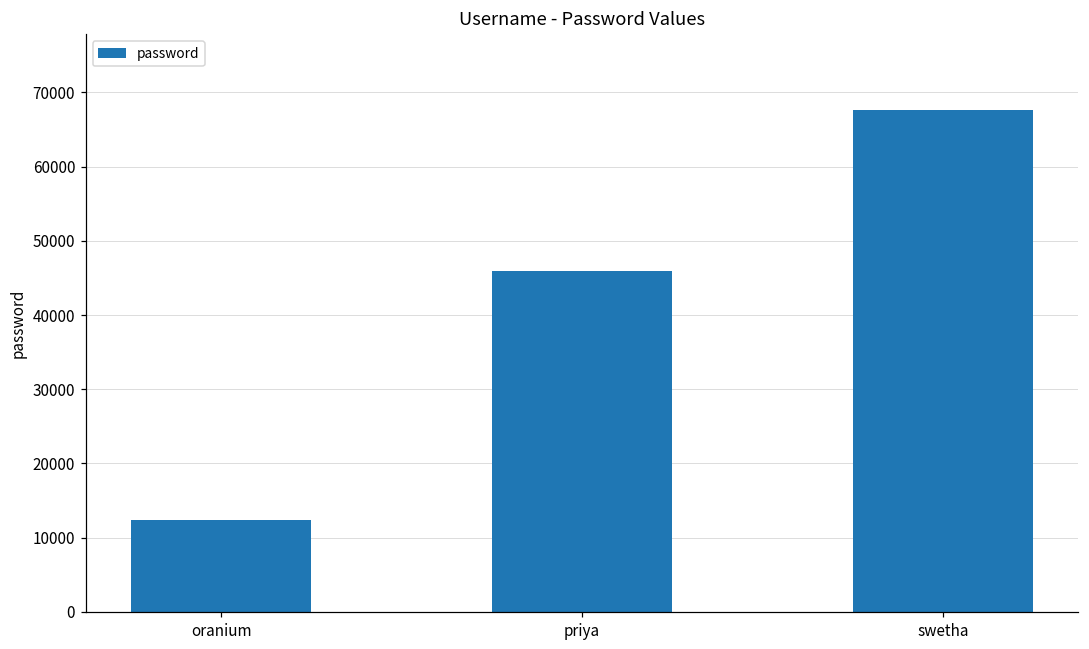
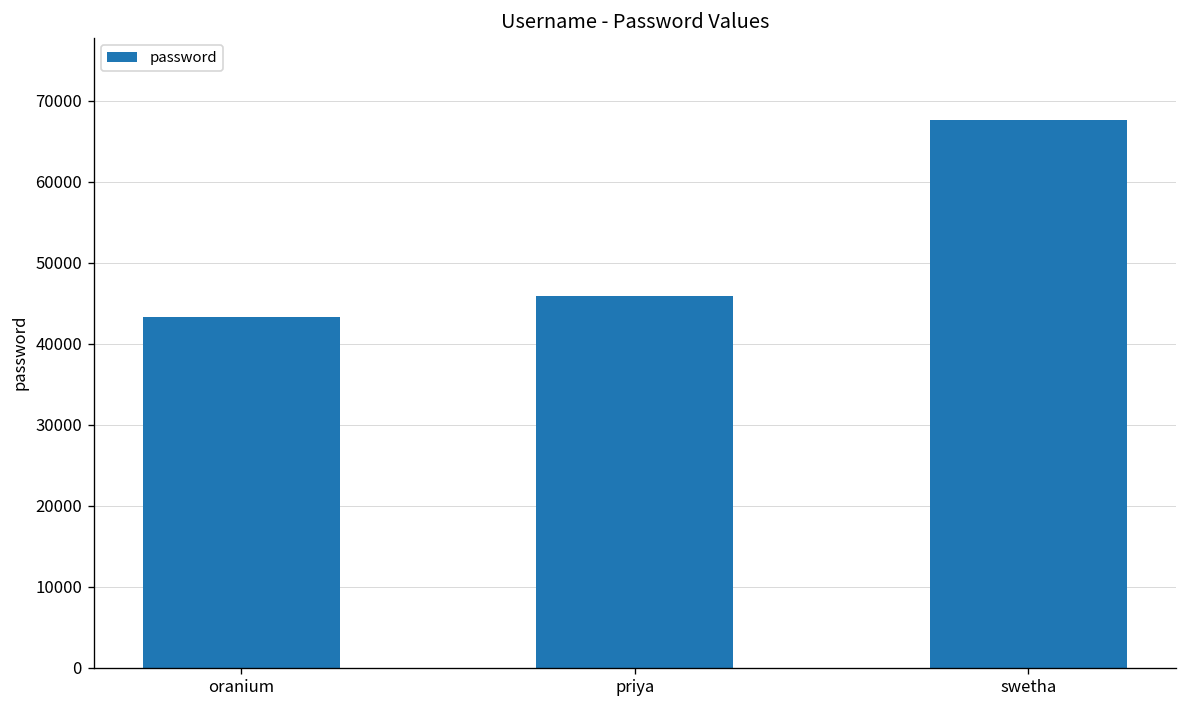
oranium: 12000 -> 43000
